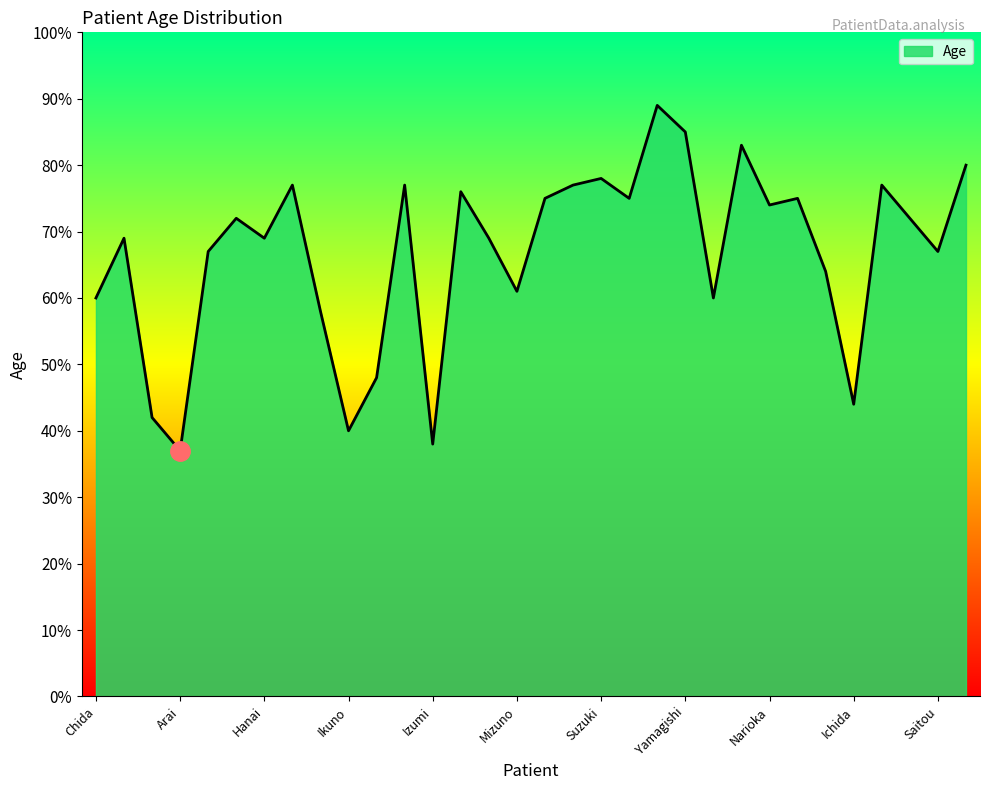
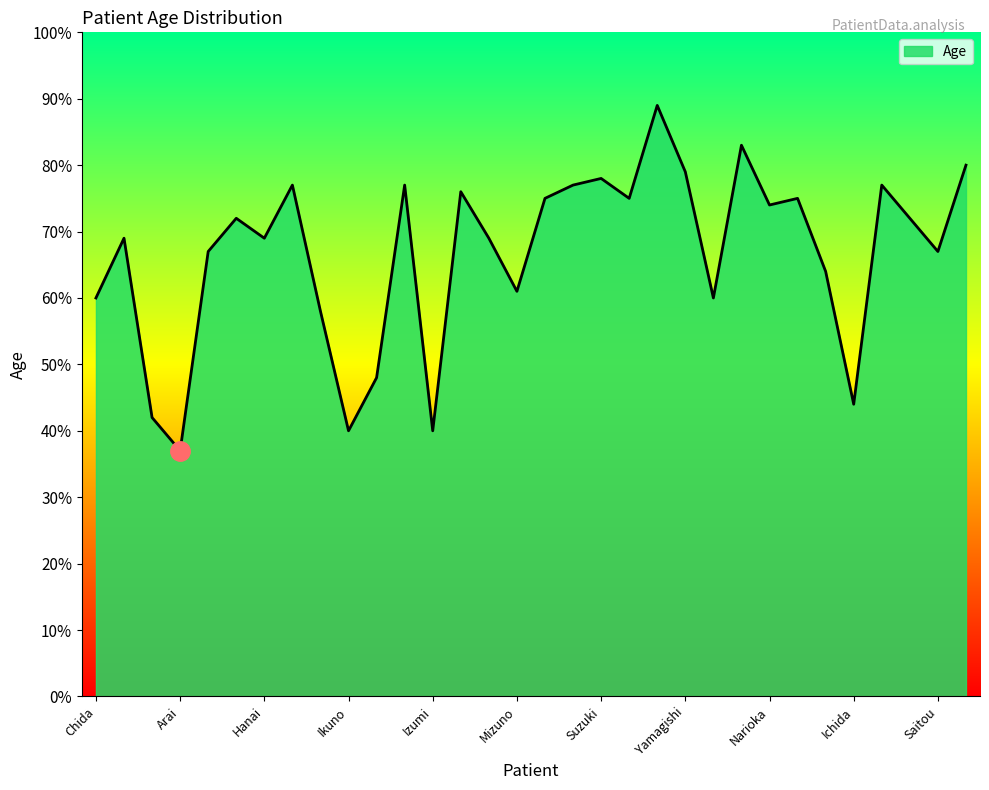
Age, Izumi: 38% -> 40%
Age, Yamagishi: 85% -> 79%
